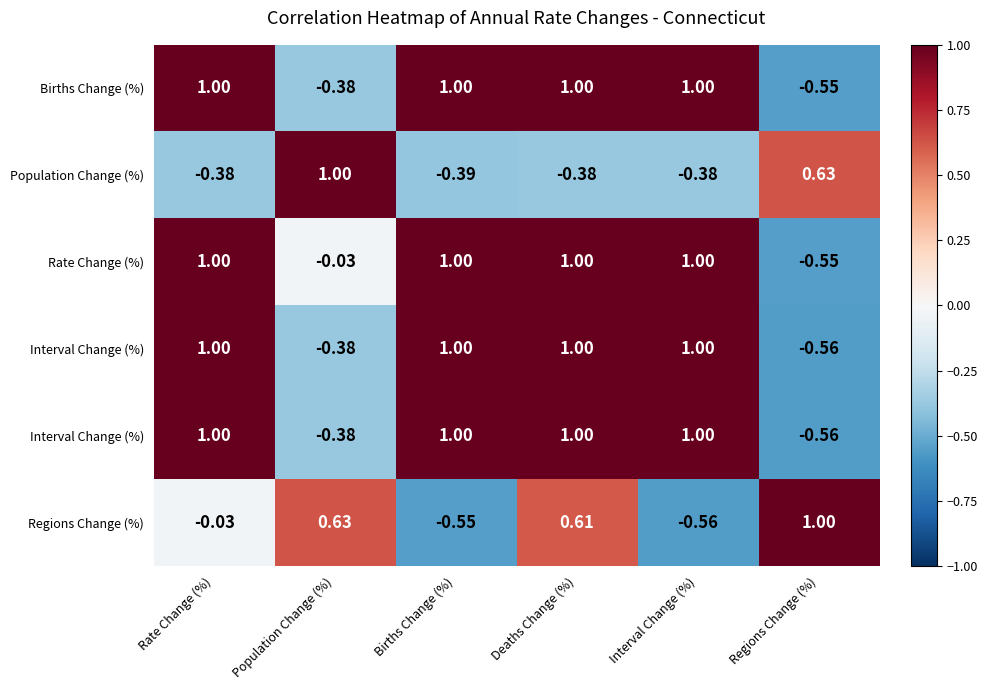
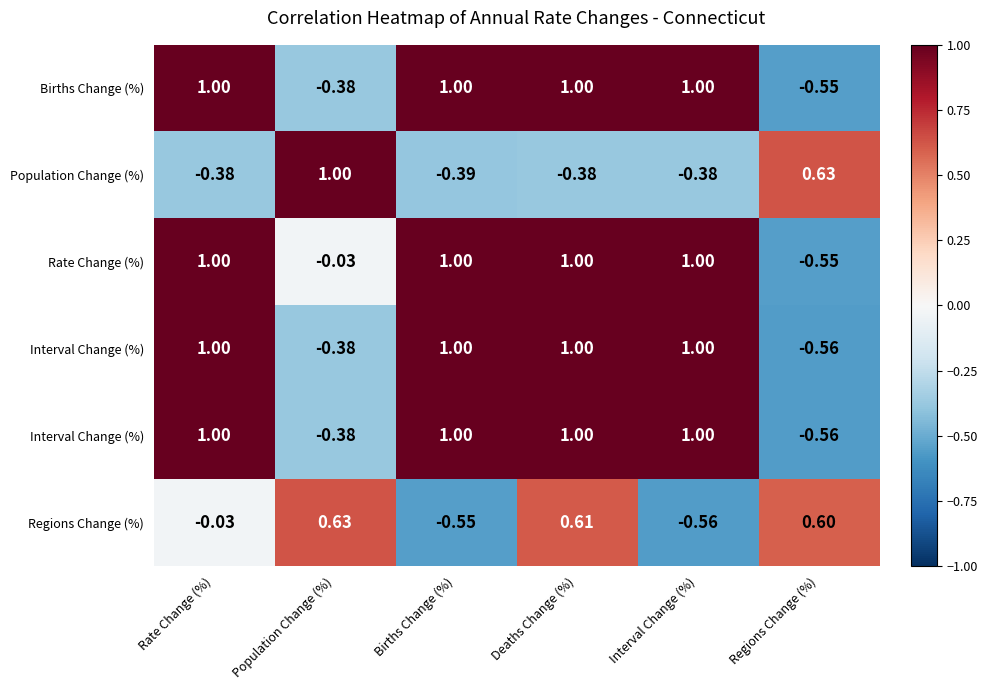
Regions Change (%), Regions Change (%): 1.00 -> 0.60
